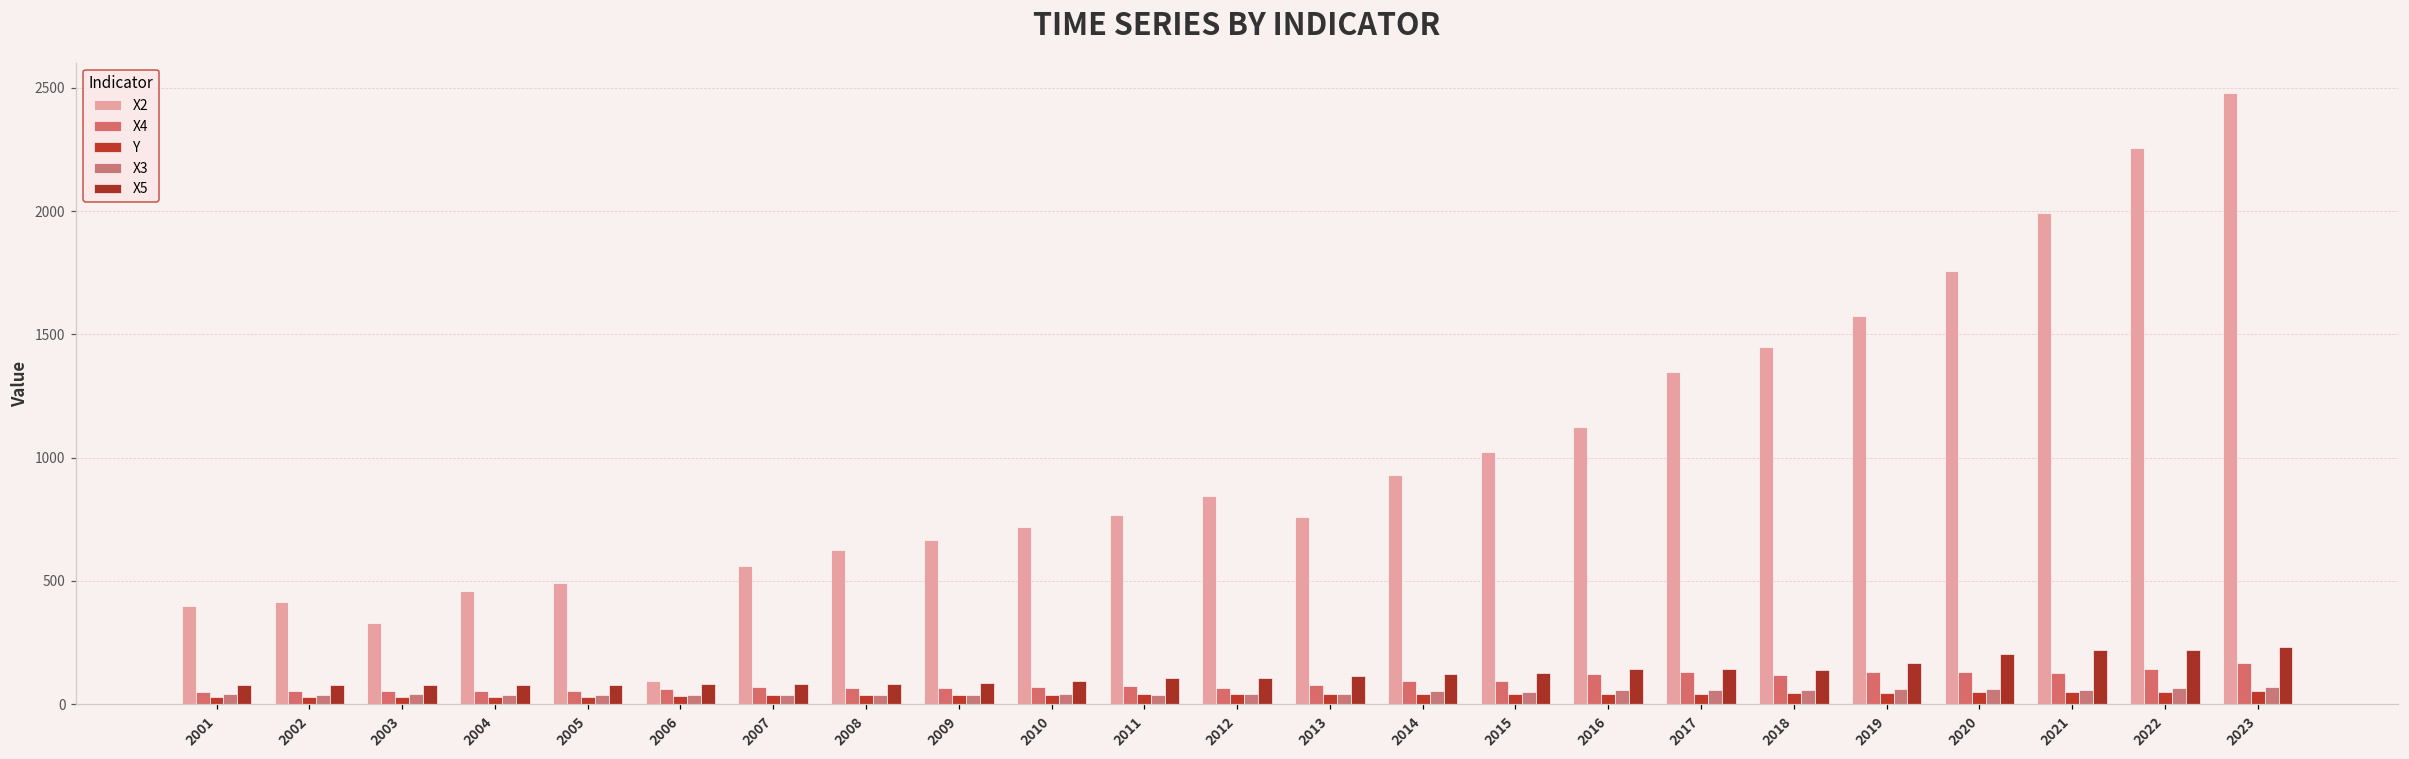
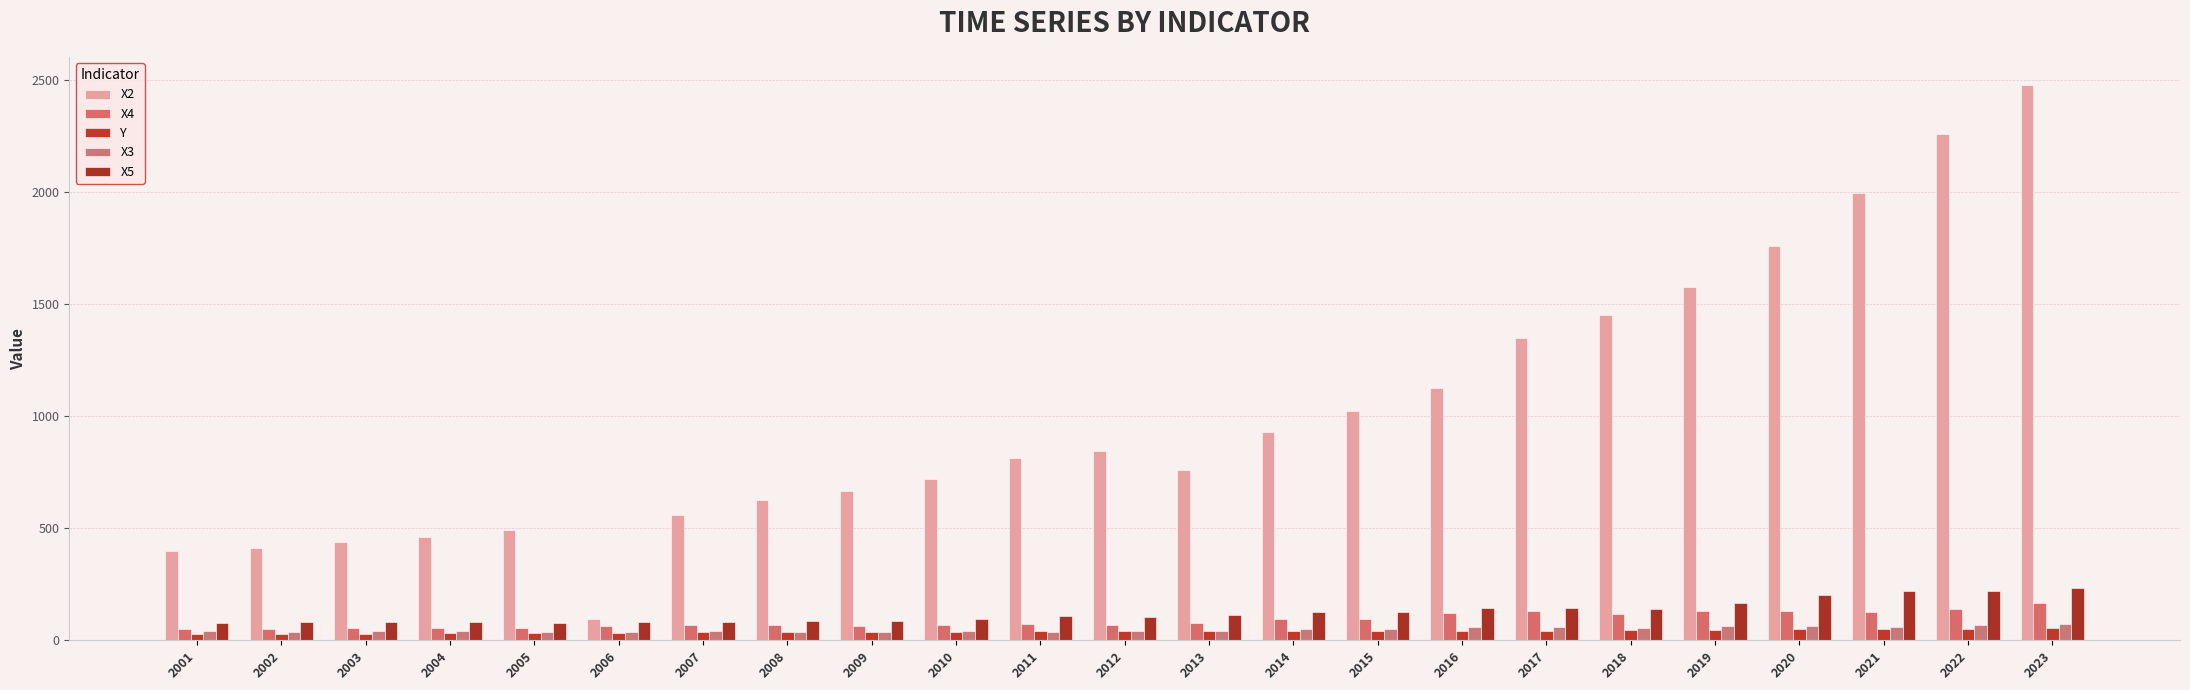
X2, 2003: 330 -> 440
X2, 2011: 770 -> 810
